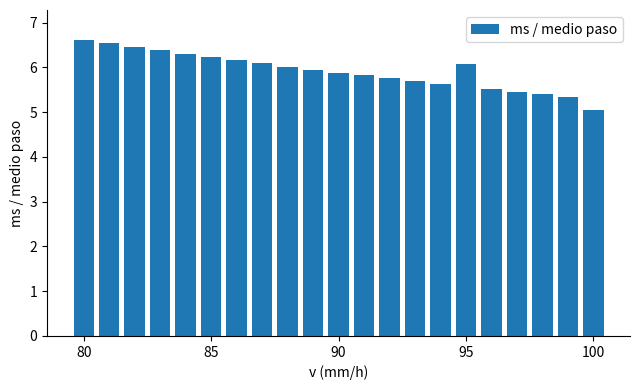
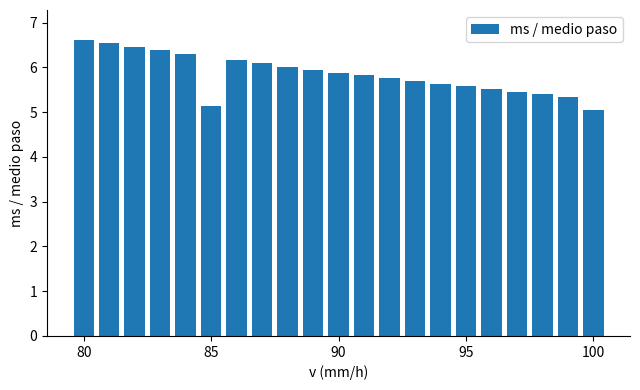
85: 6.2 -> 5.1
95: 6.1 -> 5.6
